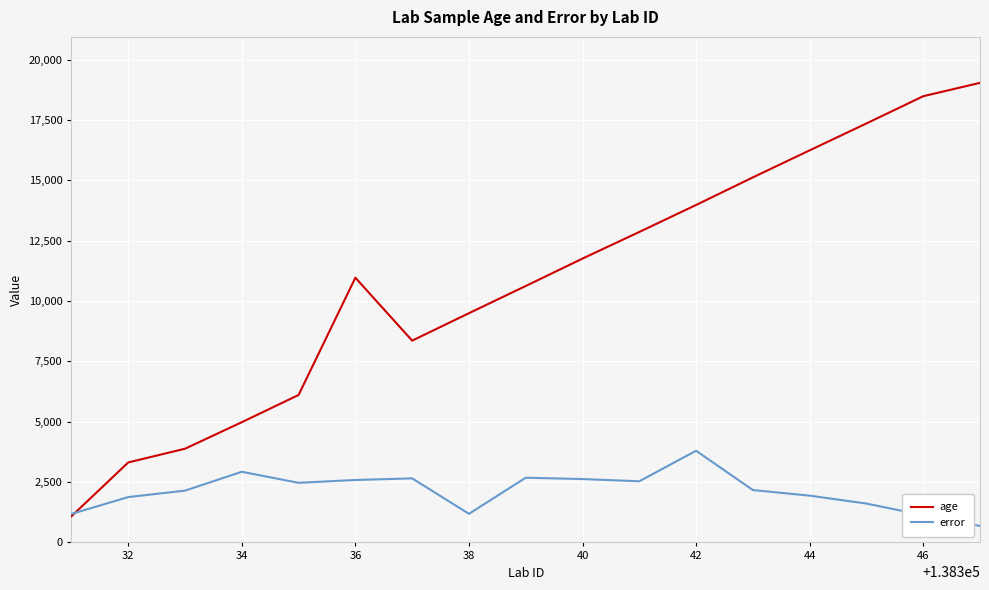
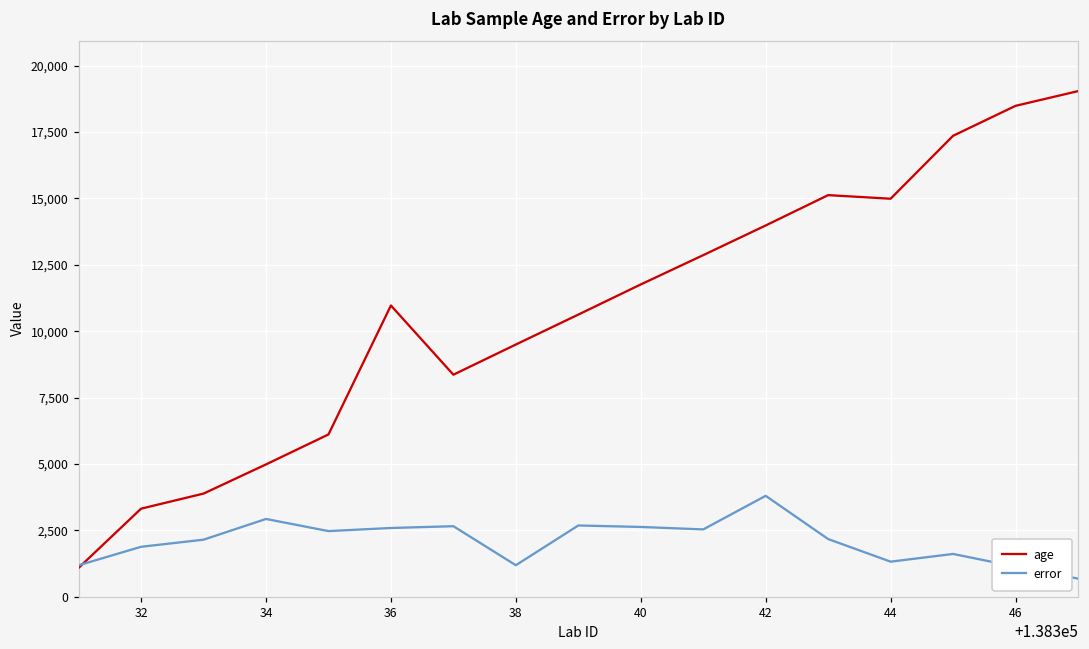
age, 44: 16,200 -> 15,000
error, 44: 1,900 -> 1,300
